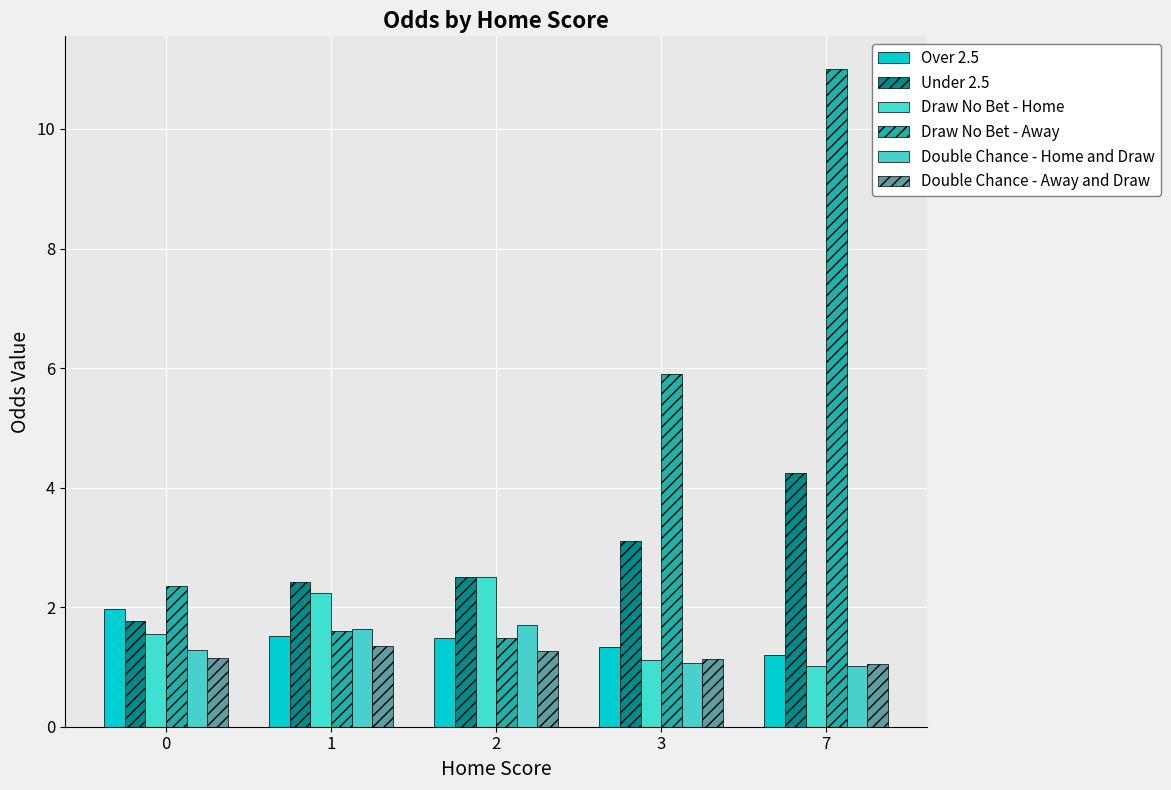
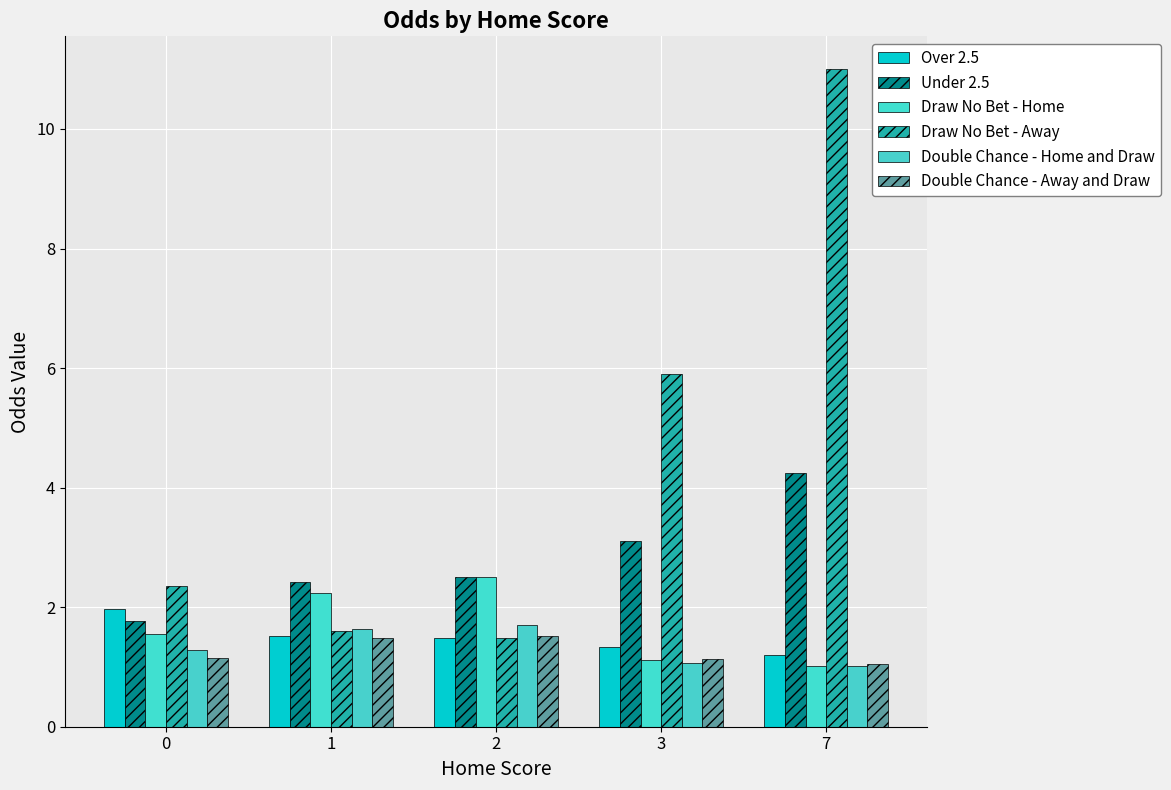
Double Chance - Away and Draw, 1: 1.4 -> 1.5
Double Chance - Away and Draw, 2: 1.3 -> 1.5
